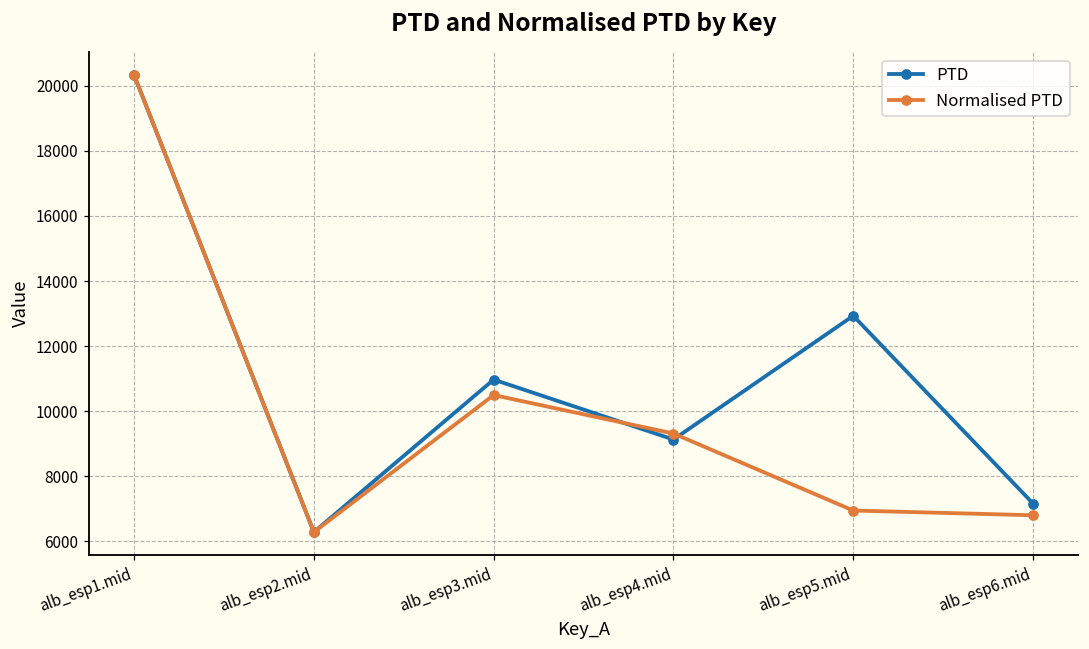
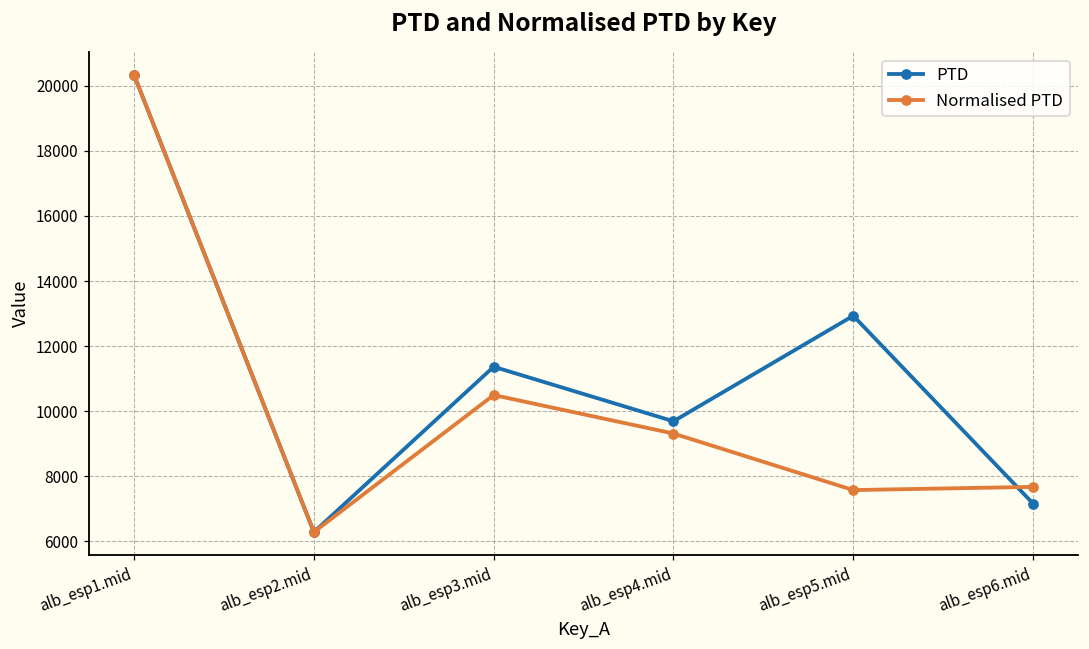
PTD, alb_esp3.mid: 11000 -> 11400
PTD, alb_esp4.mid: 9100 -> 9700
Normalised PTD, alb_esp5.mid: 7000 -> 7600
Normalised PTD, alb_esp6.mid: 6800 -> 7700
